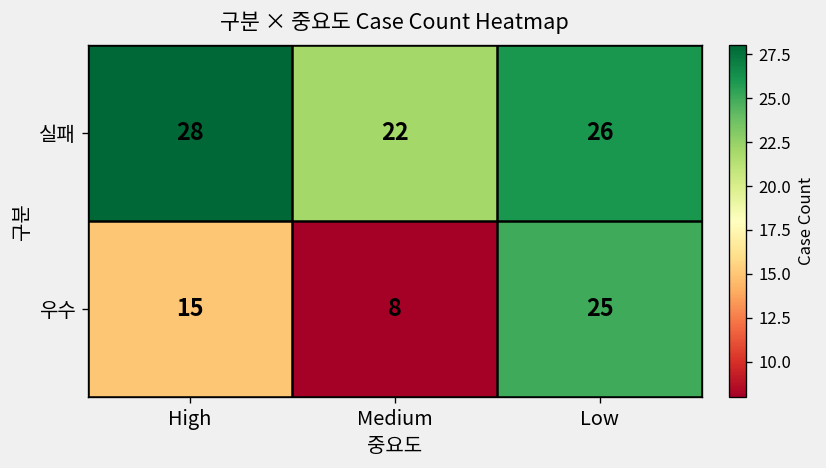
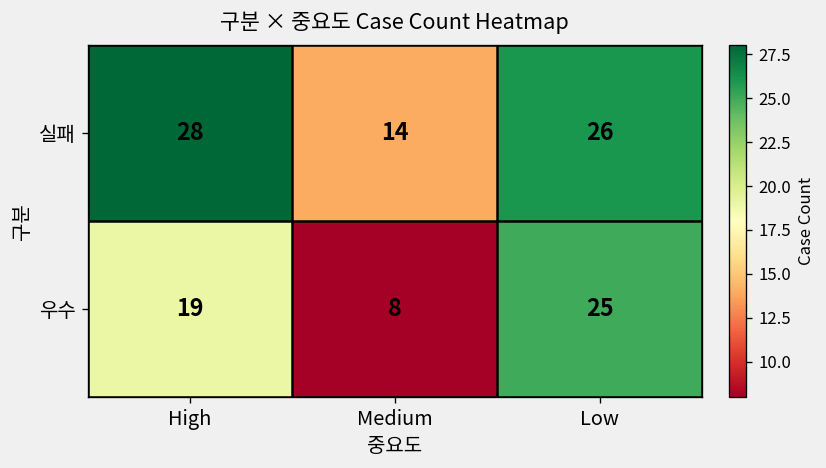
실패, Medium: 22 -> 14
우수, High: 15 -> 19
